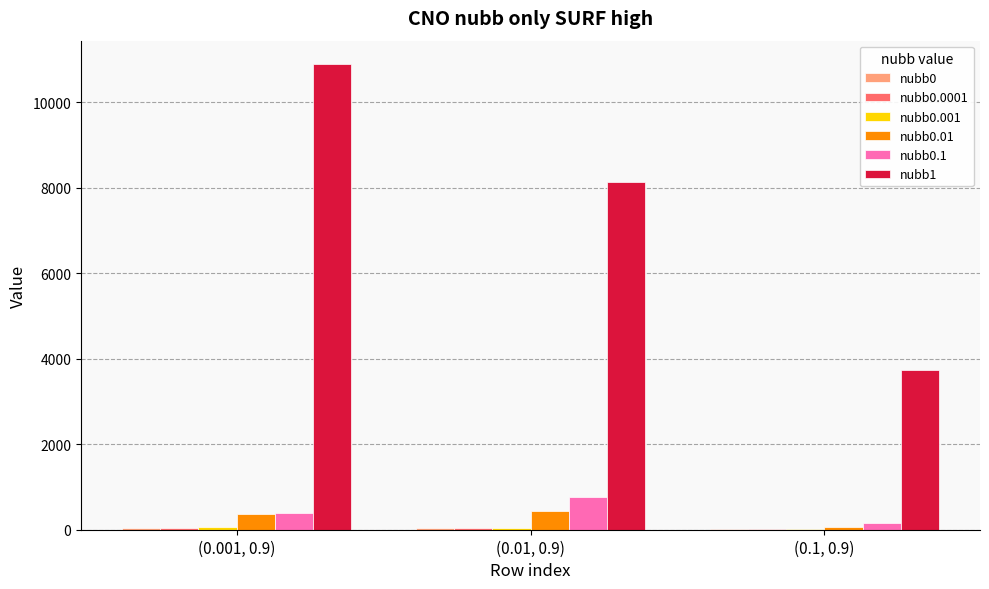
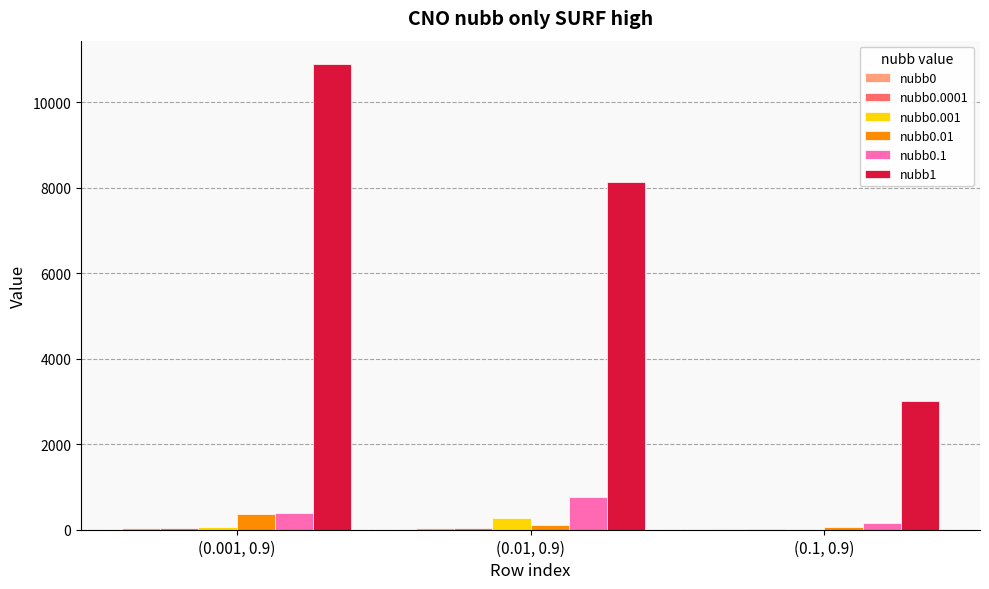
nubb0.001, (0.01, 0.9): 0 -> 300
nubb0.01, (0.01, 0.9): 400 -> 100
nubb1, (0.1, 0.9): 3700 -> 3000
